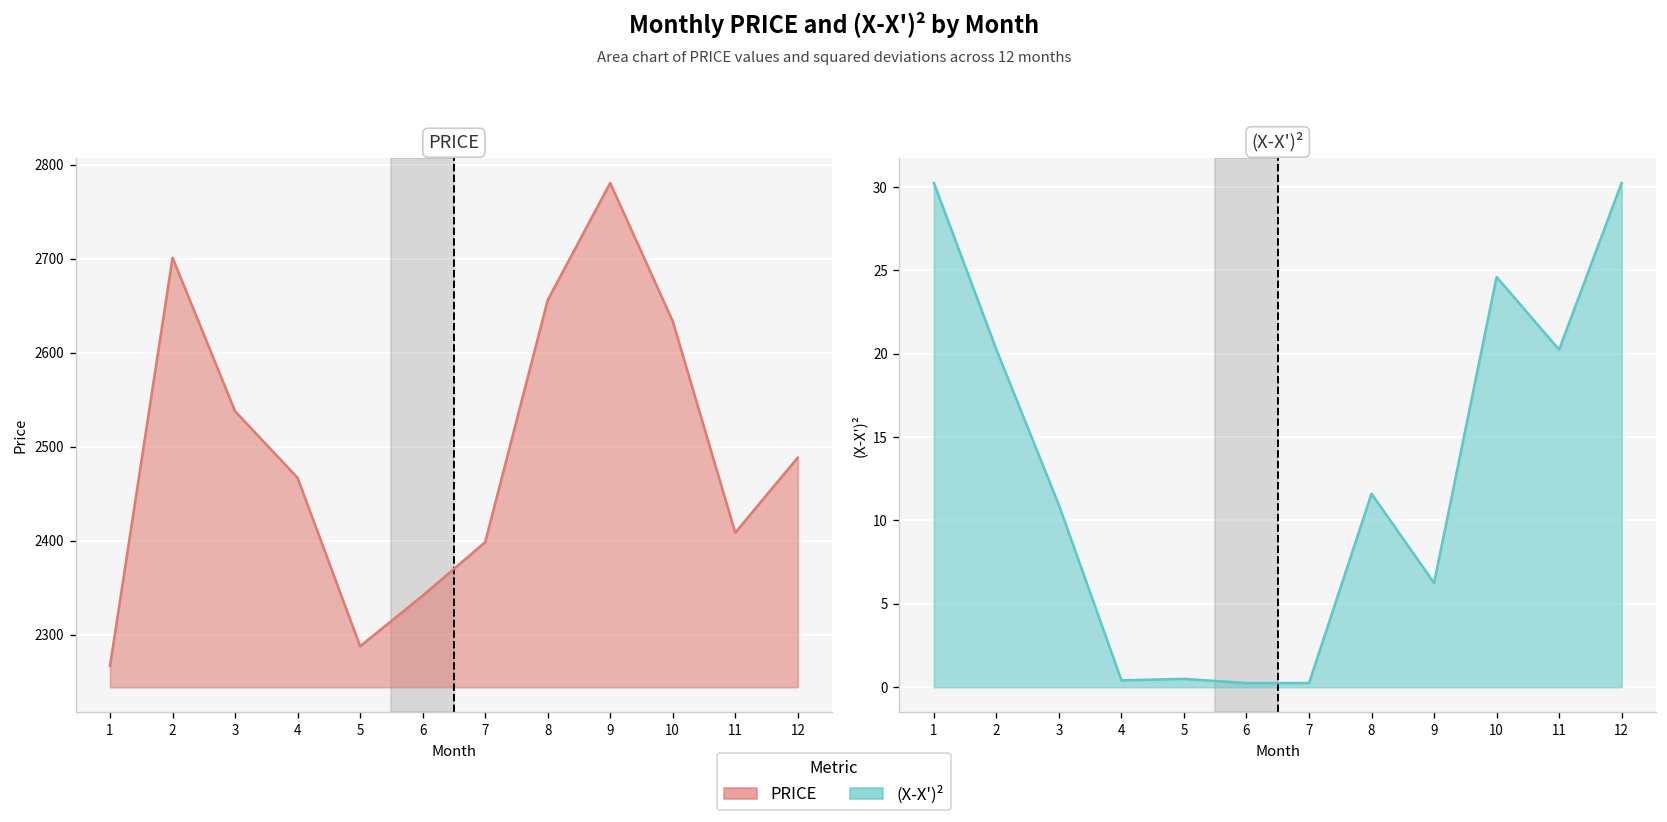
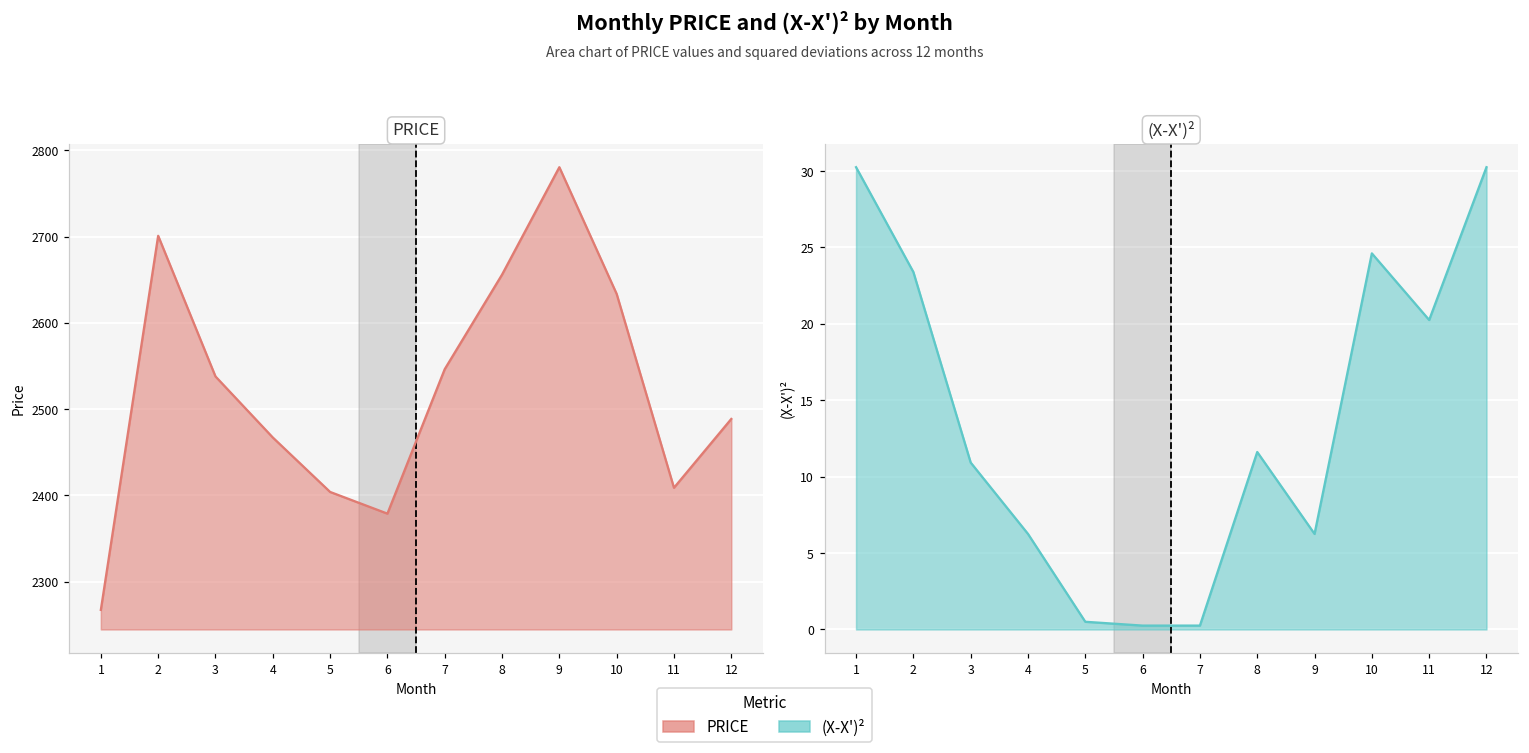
PRICE, 5: 2290 -> 2400
PRICE, 6: 2340 -> 2380
PRICE, 7: 2400 -> 2550
(X-X')², 2: 20.3 -> 23.4
(X-X')², 4: 0.4 -> 6.3
